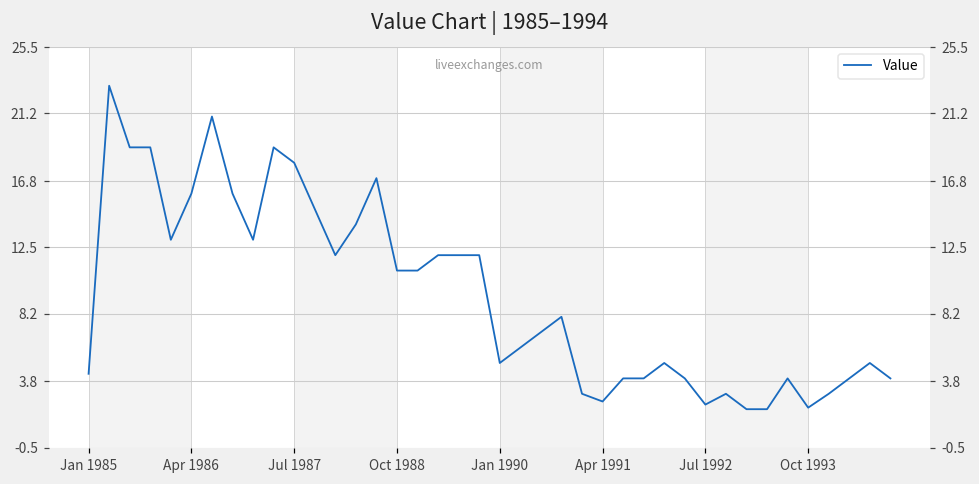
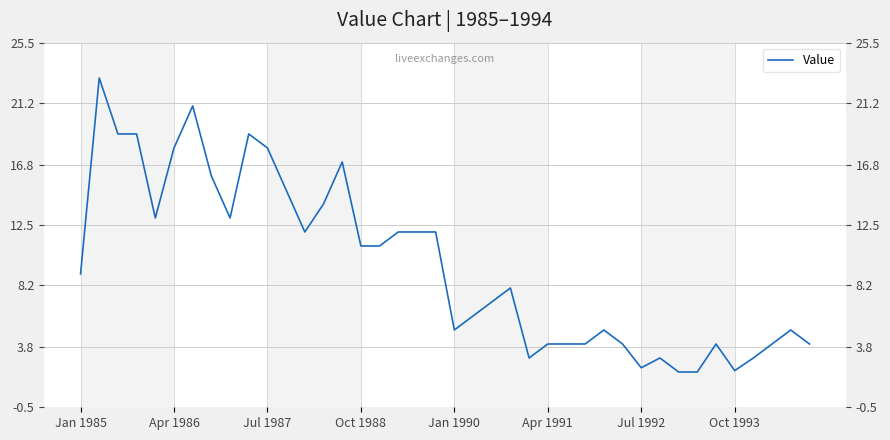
Jan 1985: 4.3 -> 9.0
Apr 1986: 16 -> 18
Apr 1991: 2.5 -> 4.0
